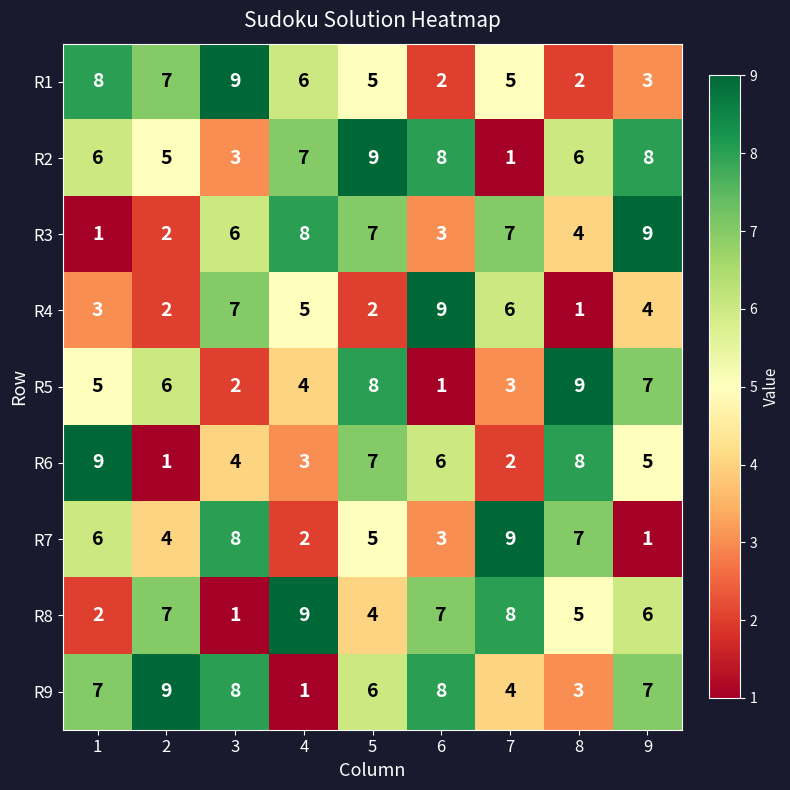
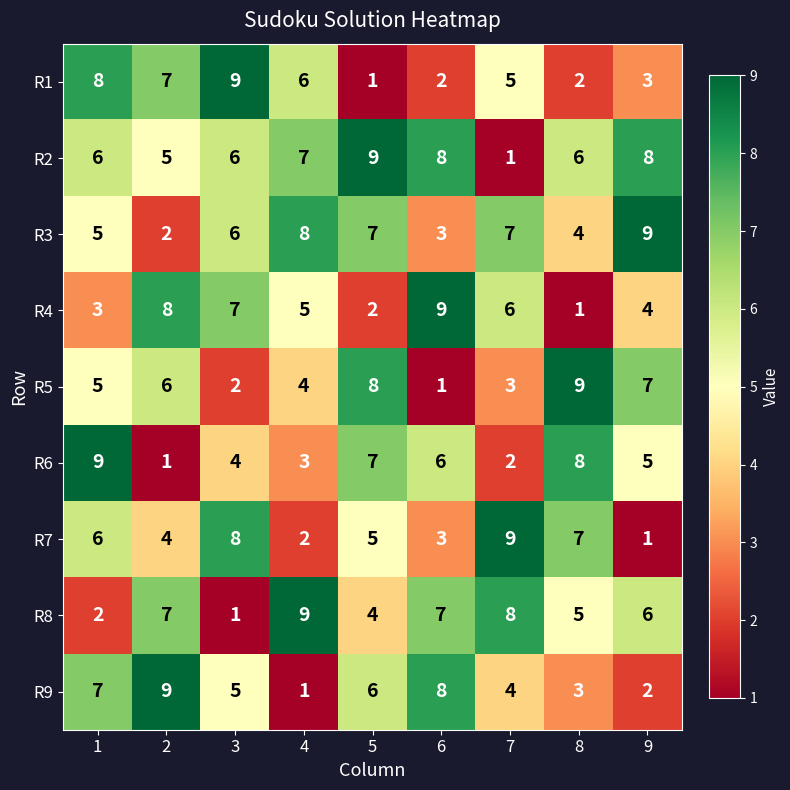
R1, 5: 5 -> 1
R2, 3: 3 -> 6
R3, 1: 1 -> 5
R4, 2: 2 -> 8
R9, 3: 8 -> 5
R9, 9: 7 -> 2
